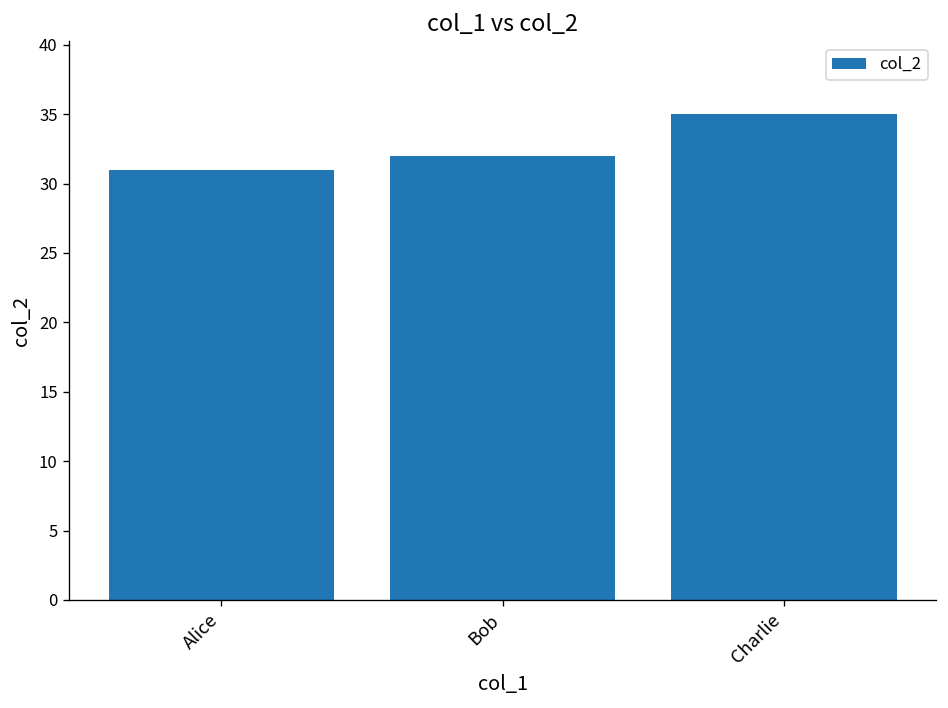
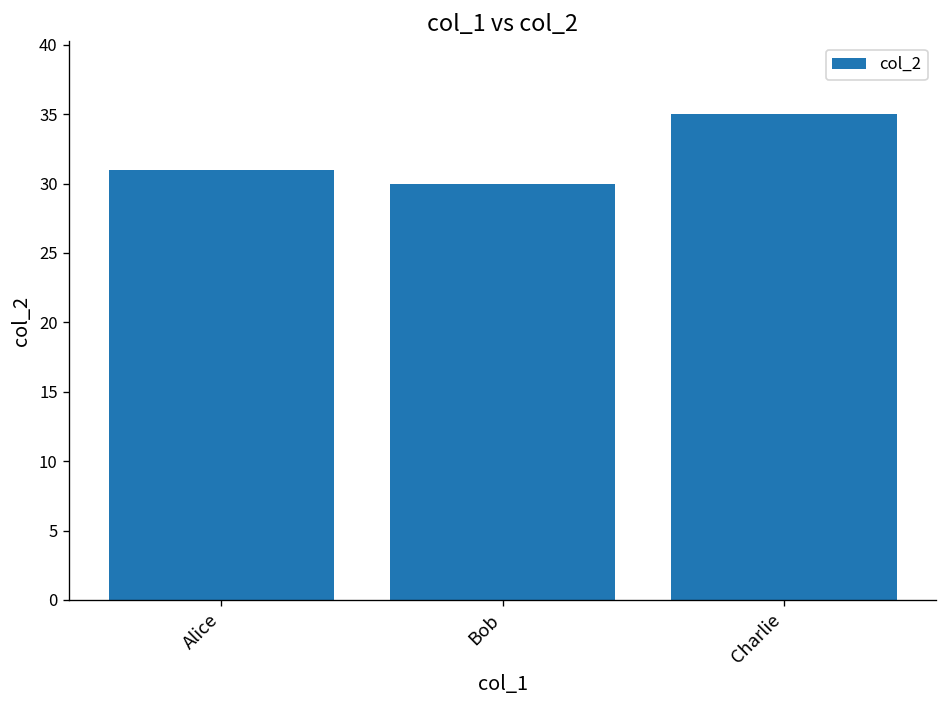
Bob: 32 -> 30
